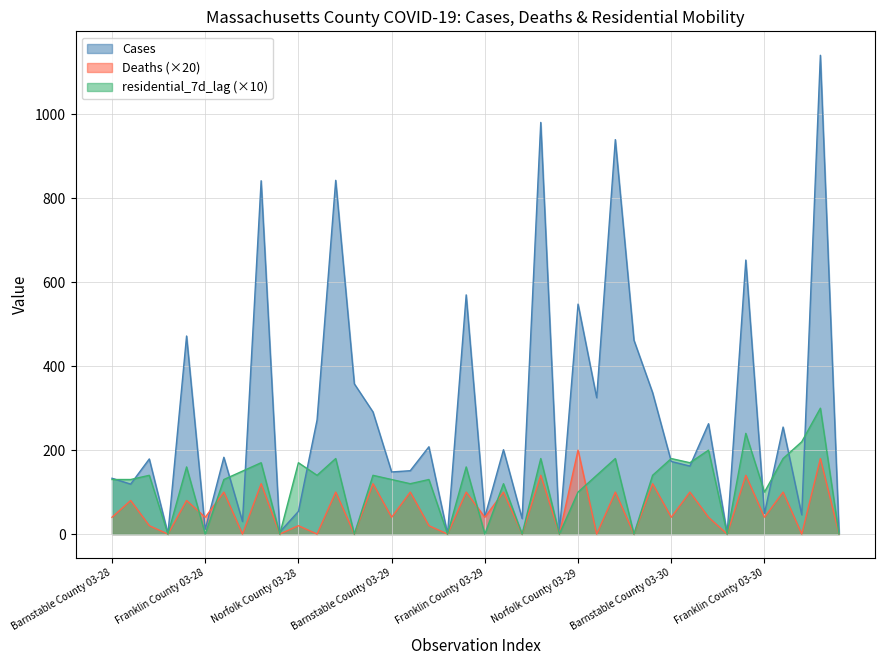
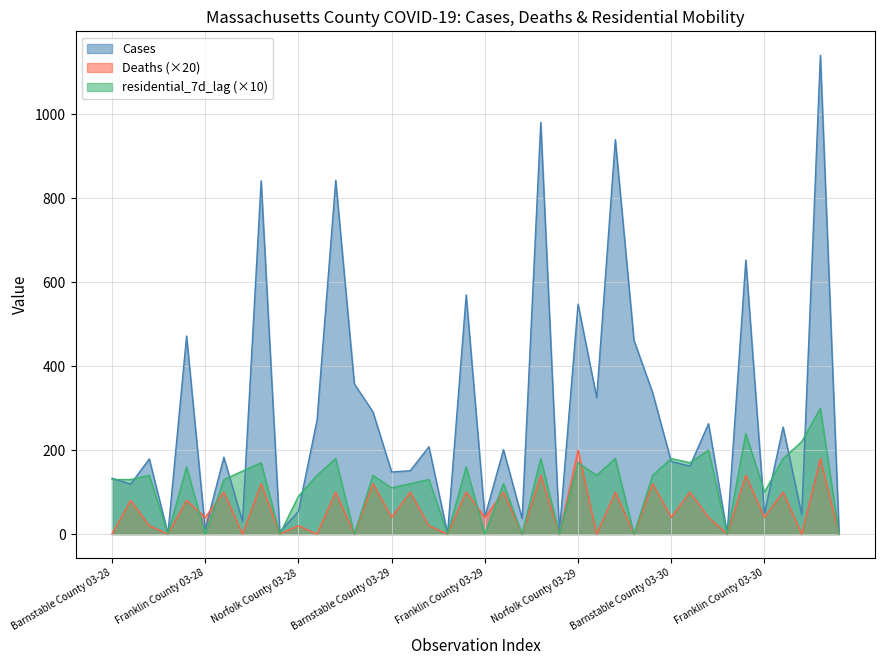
Deaths (×20), Barnstable County 03-28: 40 -> 0
residential_7d_lag (×10), Norfolk County 03-28: 170 -> 90
residential_7d_lag (×10), Barnstable County 03-29: 130 -> 110
residential_7d_lag (×10), Norfolk County 03-29: 100 -> 170
